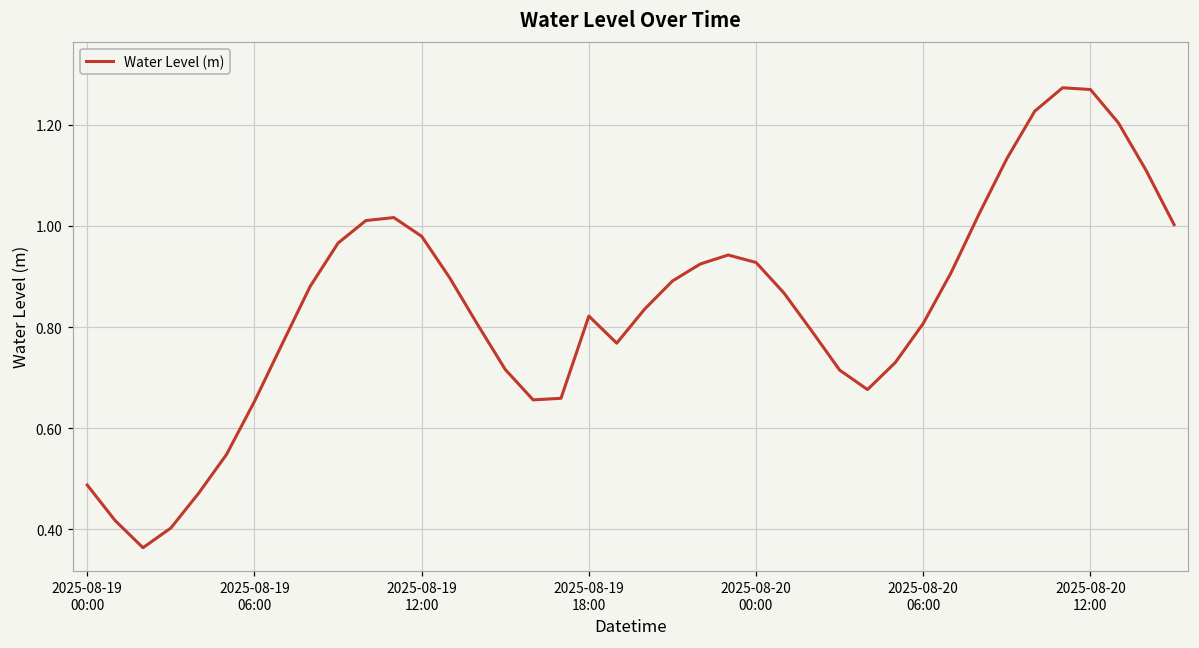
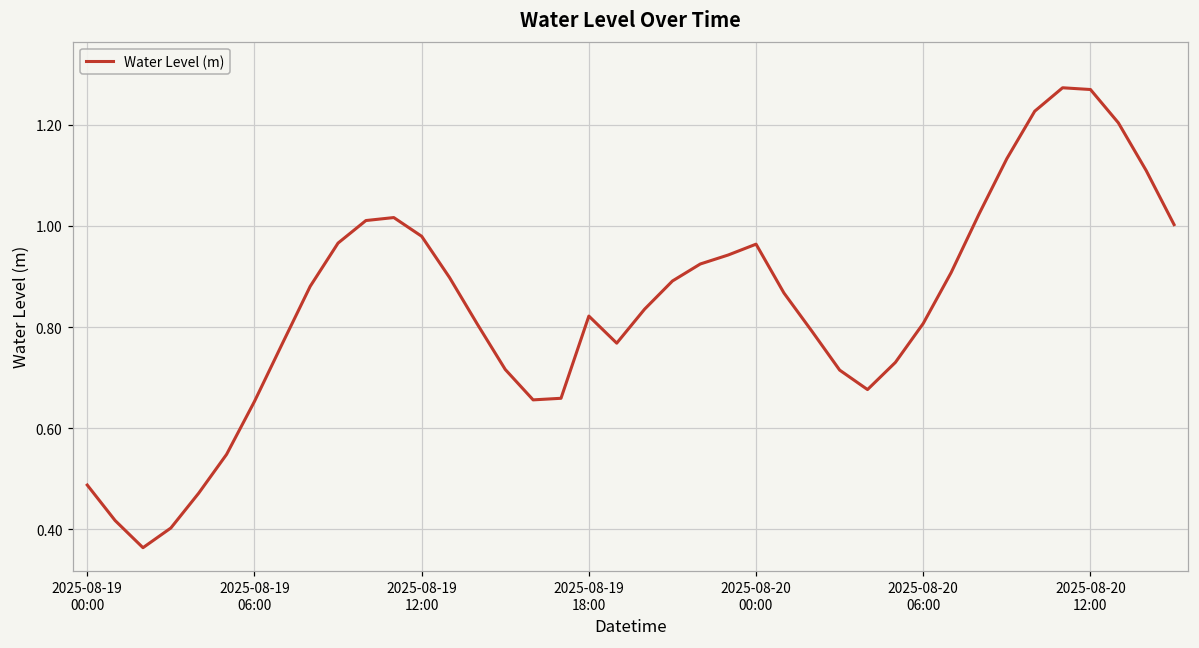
2025-08-20 00:00: 0.93 -> 0.96
